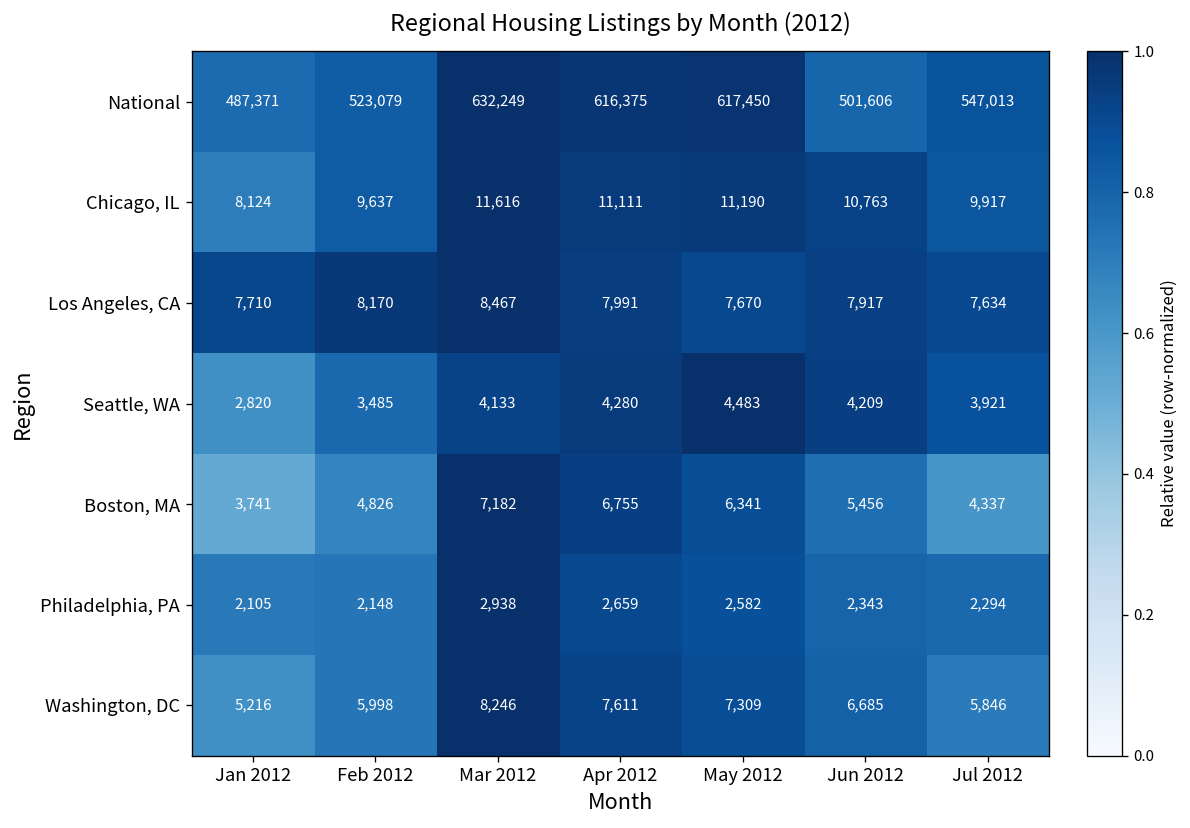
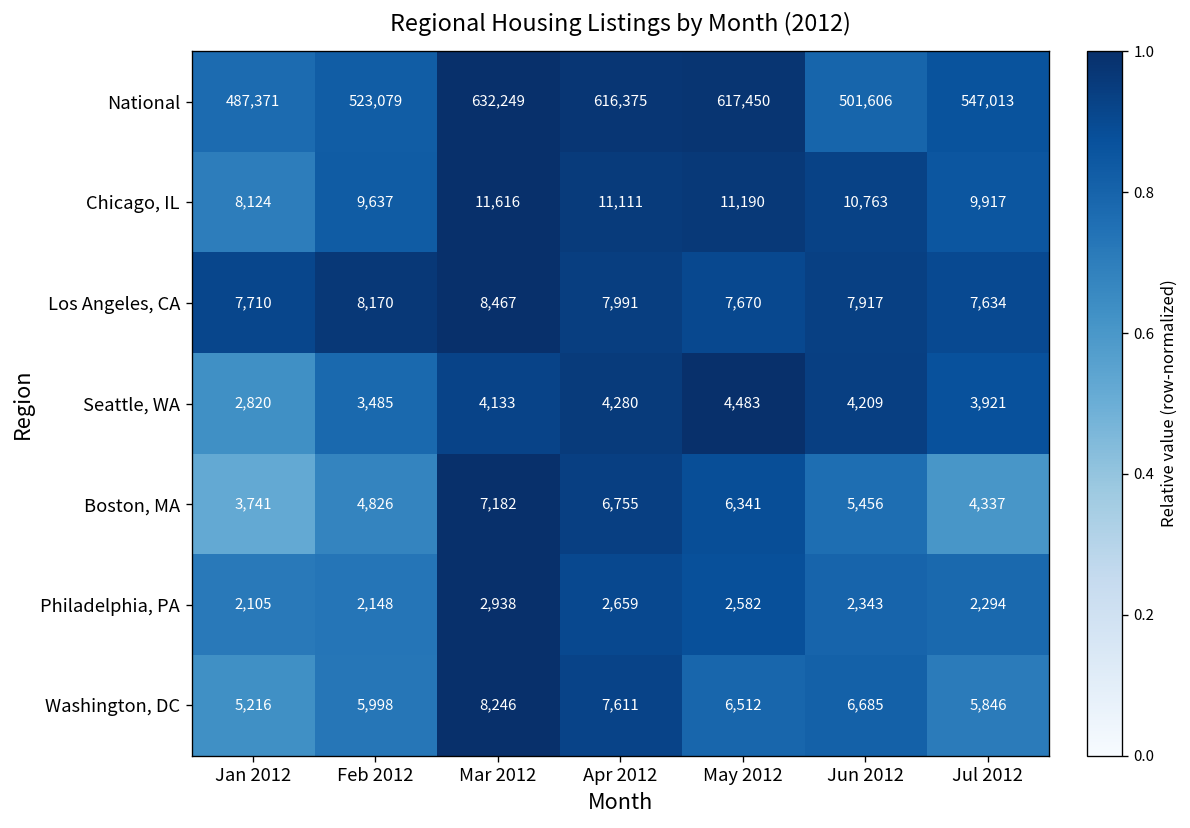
Washington, DC, May 2012: 7,309 -> 6,512
